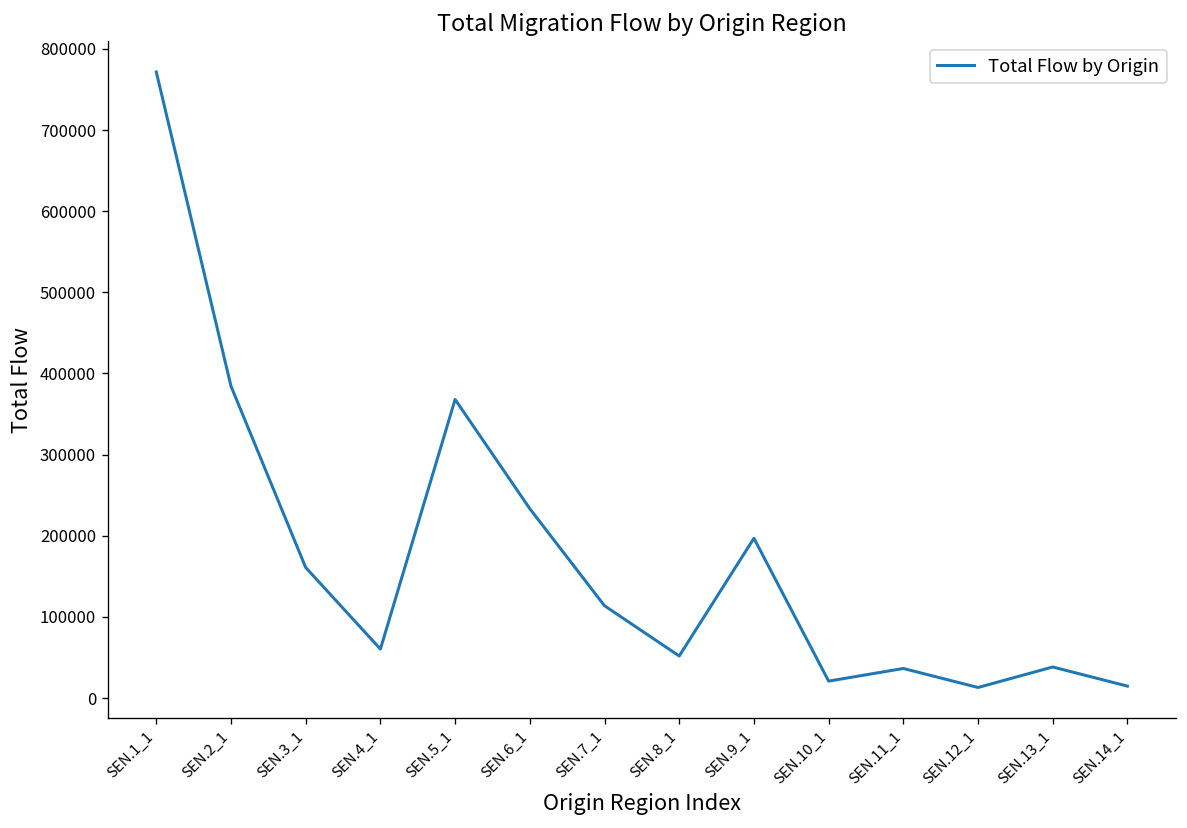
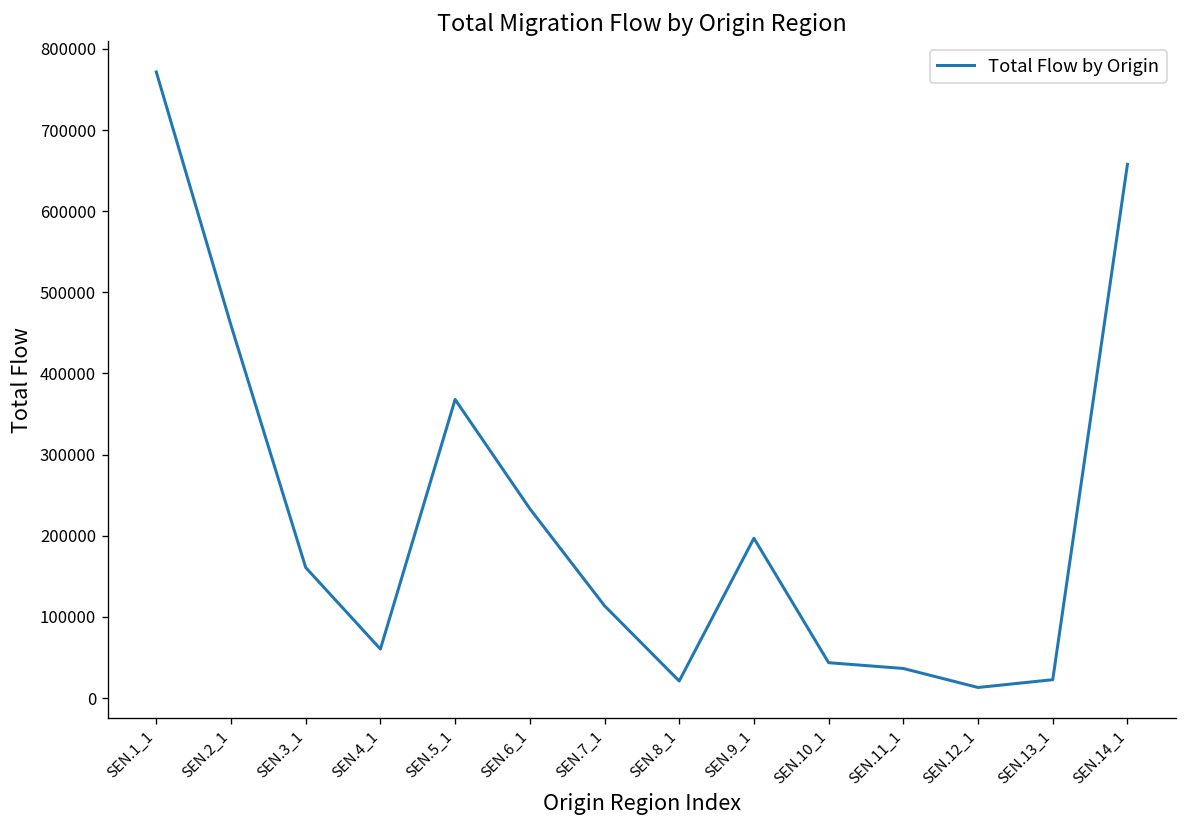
SEN.2_1: 380000 -> 460000
SEN.8_1: 50000 -> 20000
SEN.10_1: 20000 -> 40000
SEN.13_1: 40000 -> 20000
SEN.14_1: 10000 -> 660000
